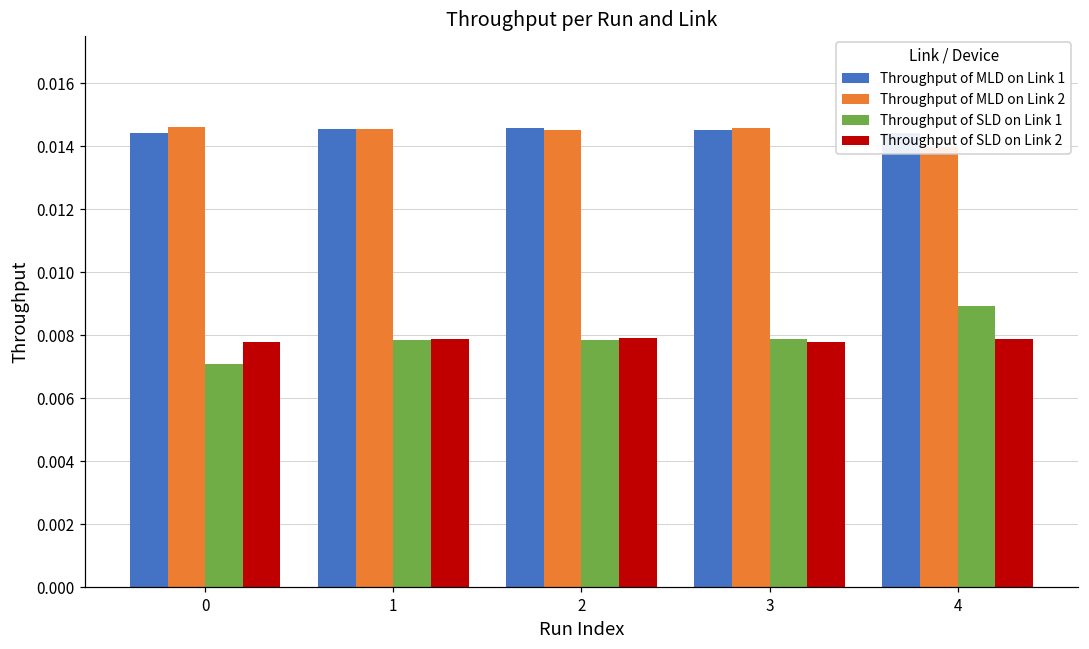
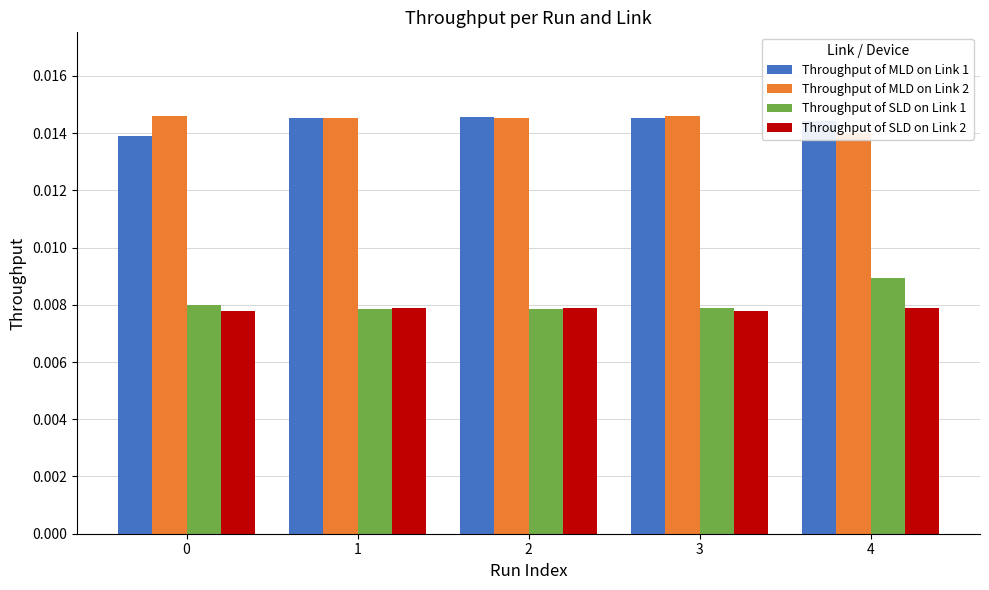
Throughput of MLD on Link 1, 0: 0.0144 -> 0.0139
Throughput of SLD on Link 1, 0: 0.0071 -> 0.0080
